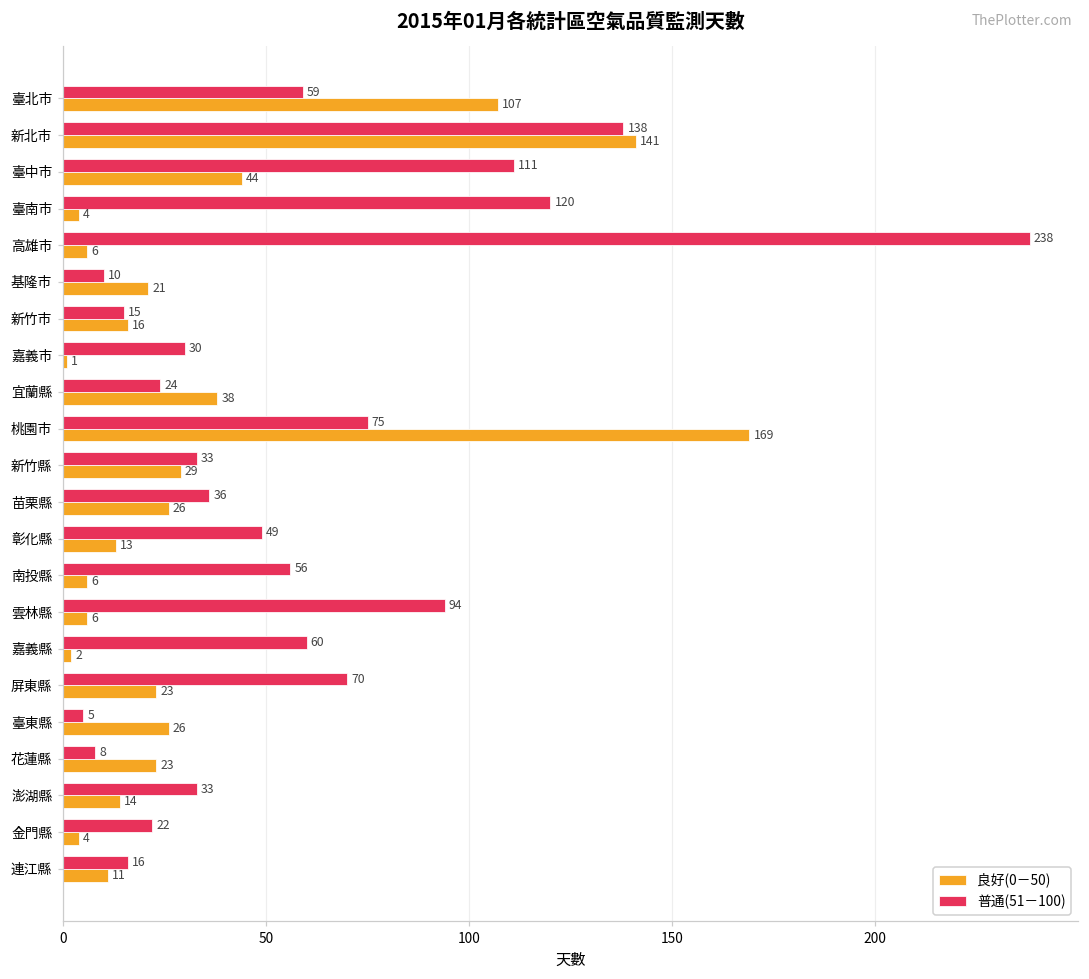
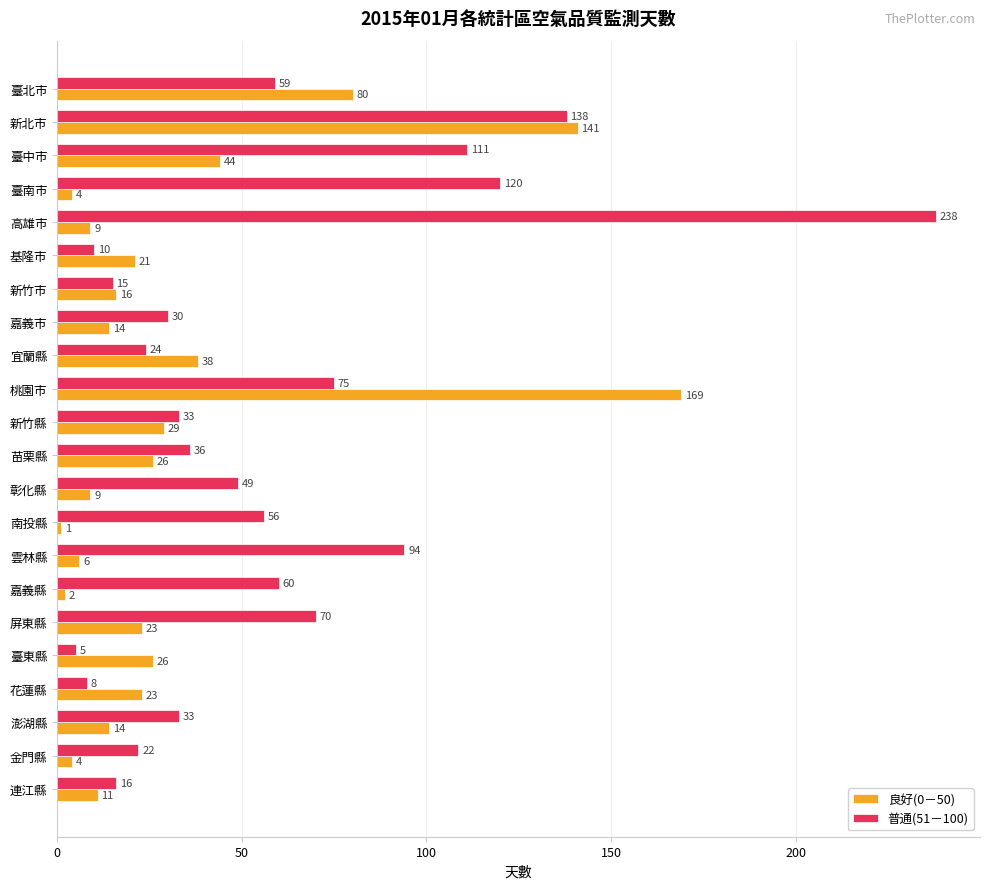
良好(0－50), 臺北市: 107 -> 80
良好(0－50), 高雄市: 6 -> 9
良好(0－50), 嘉義市: 1 -> 14
良好(0－50), 彰化縣: 13 -> 9
良好(0－50), 南投縣: 6 -> 1
